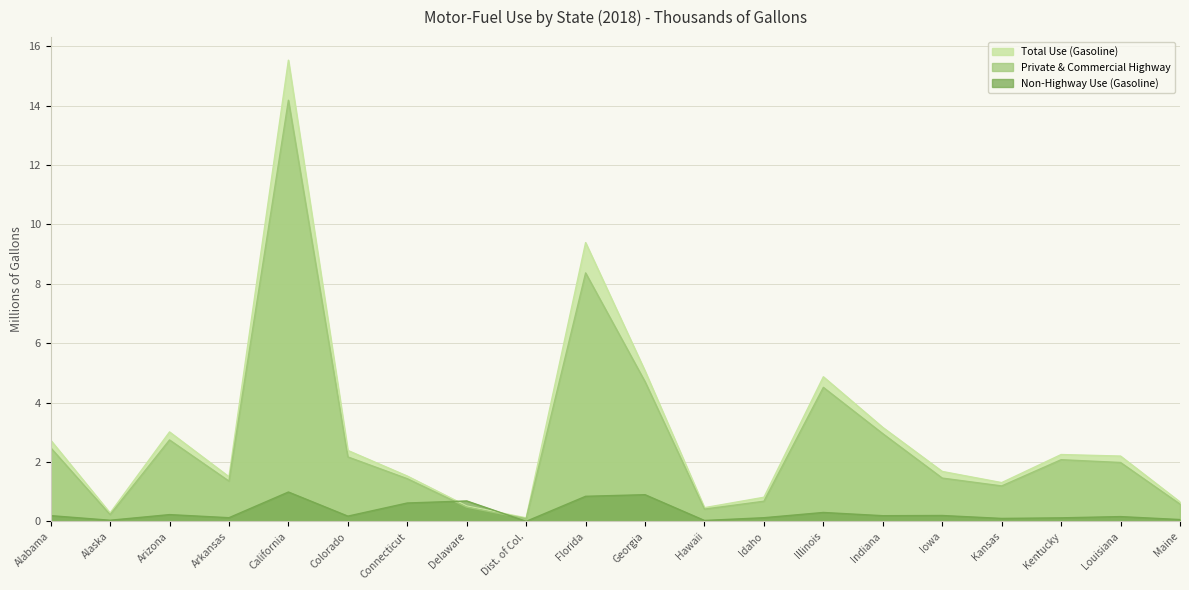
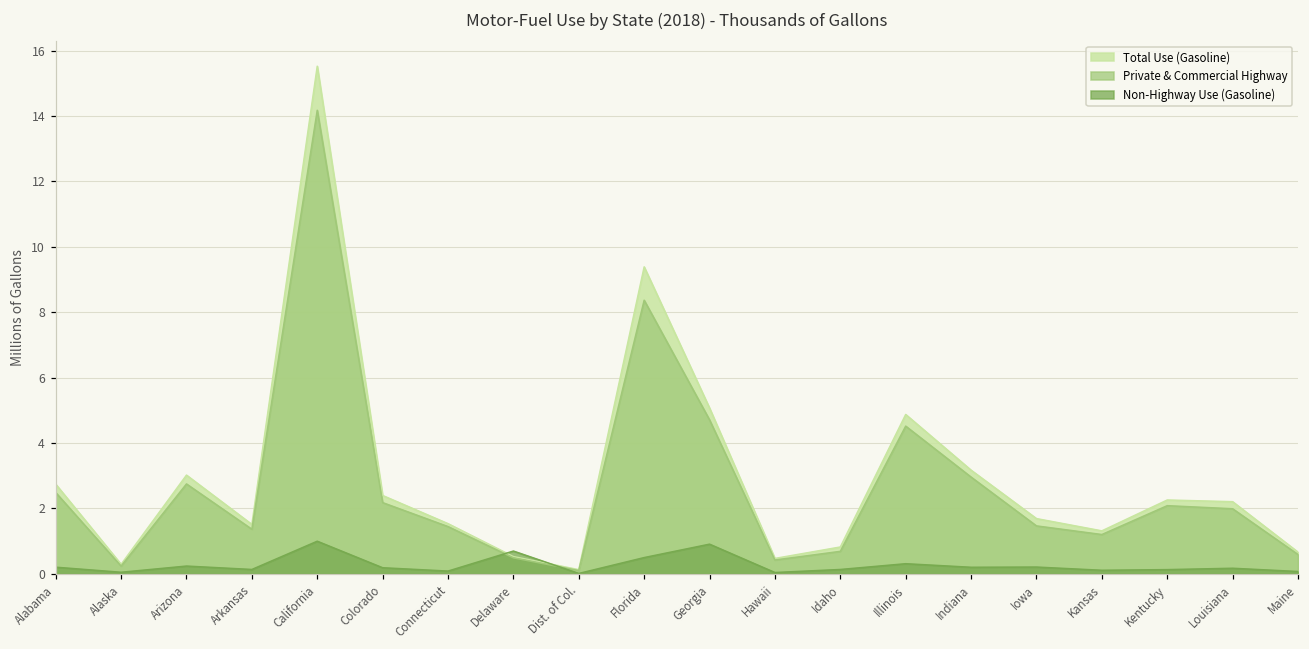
Non-Highway Use (Gasoline), Connecticut: 0.6 -> 0.1
Non-Highway Use (Gasoline), Florida: 0.8 -> 0.5
